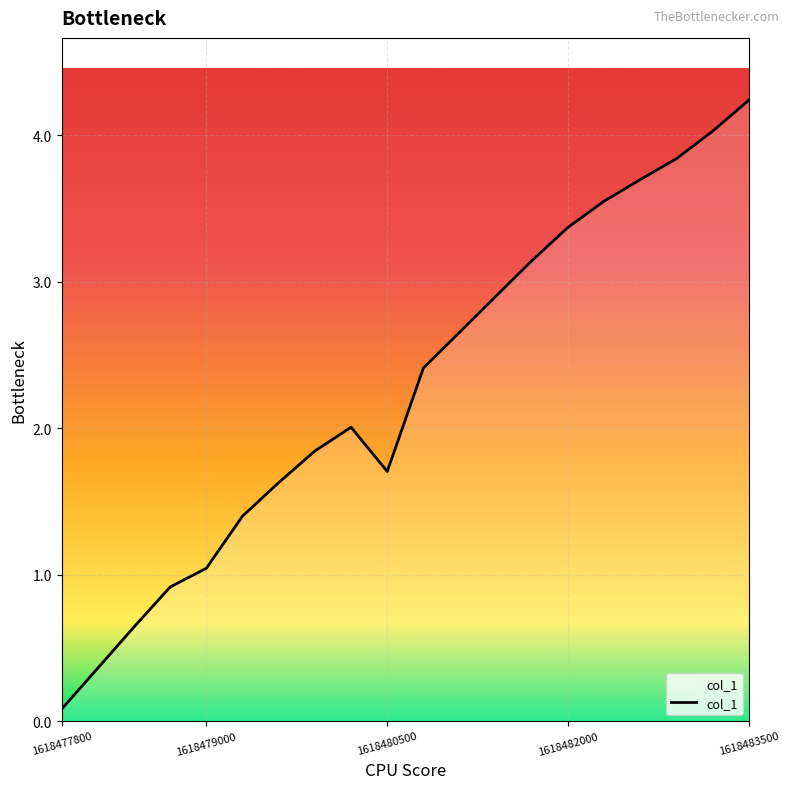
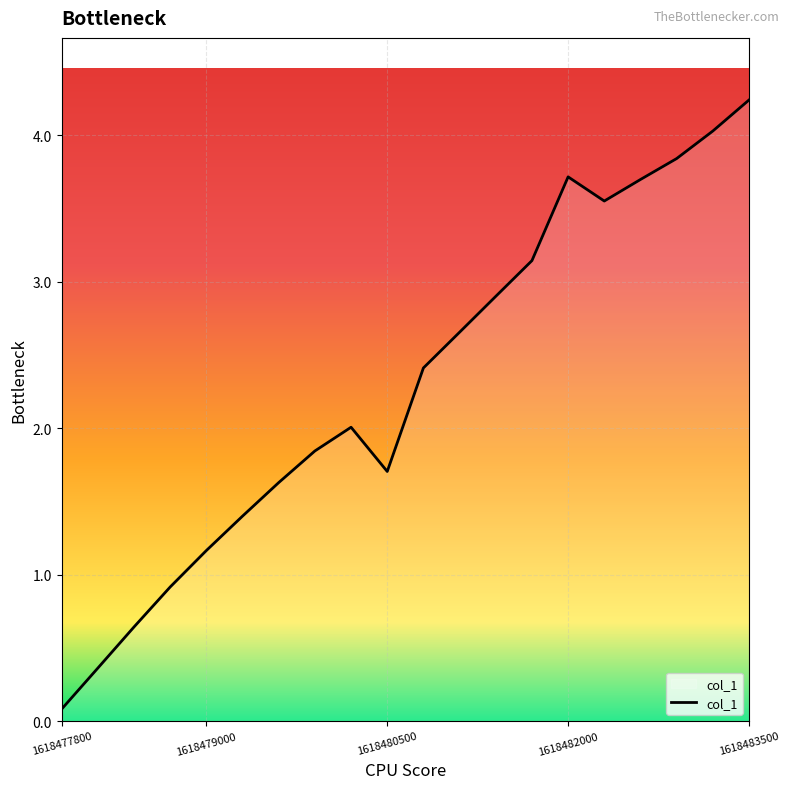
1618479000: 1.04 -> 1.17
1618482000: 3.37 -> 3.72
